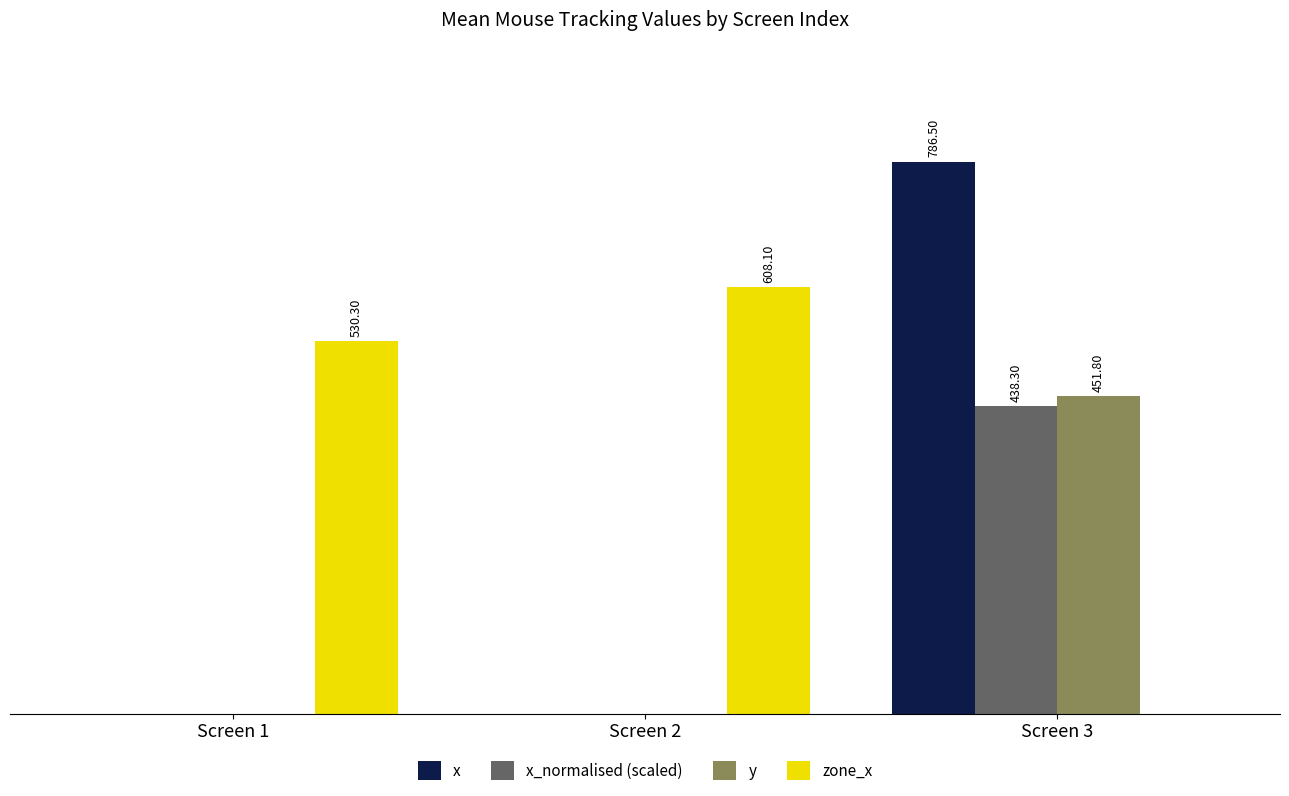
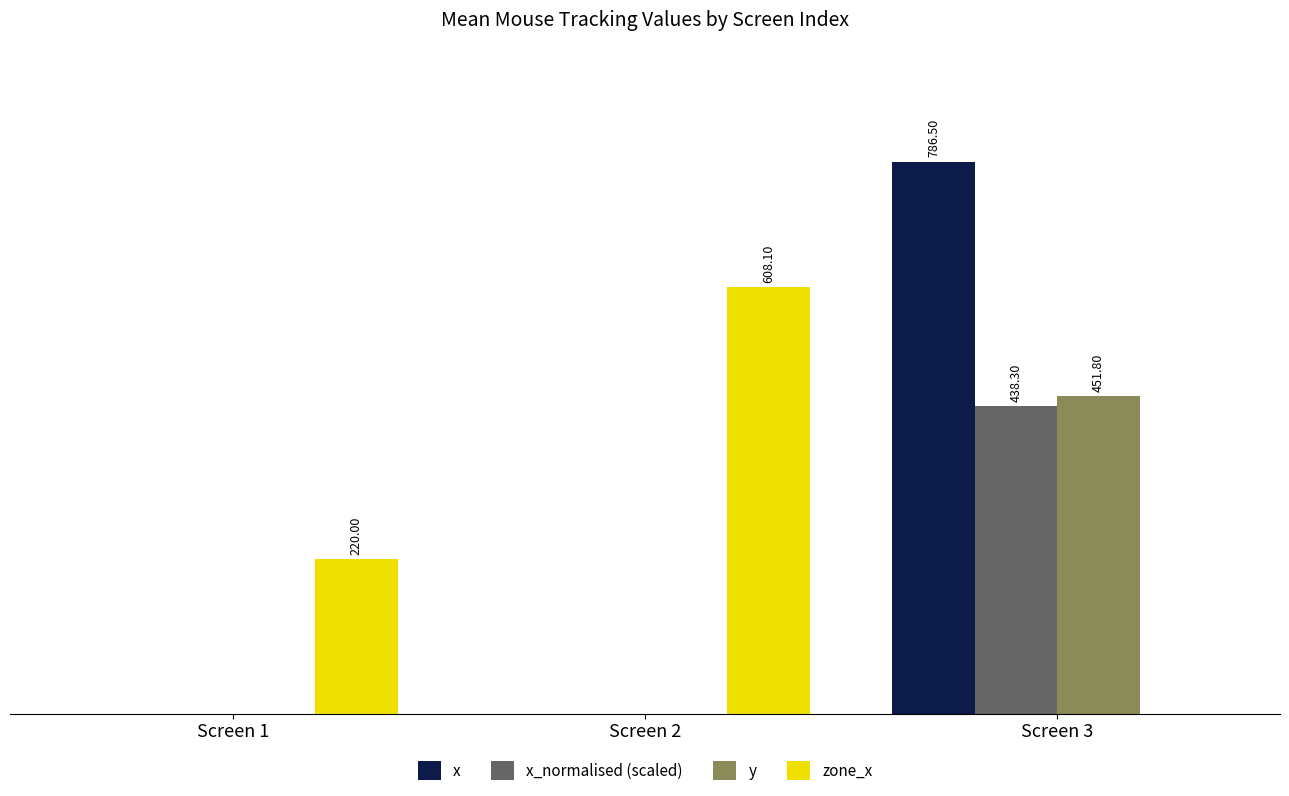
zone_x, Screen 1: 530.30 -> 220.00
